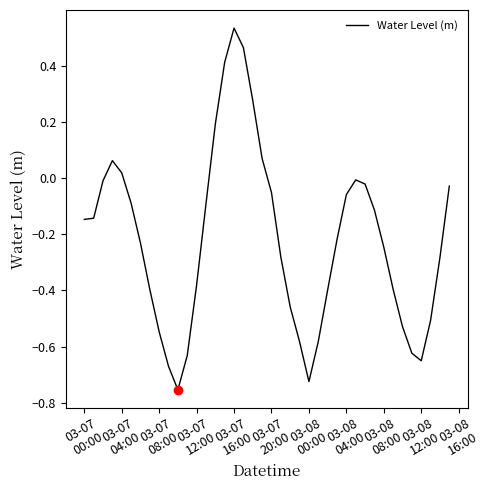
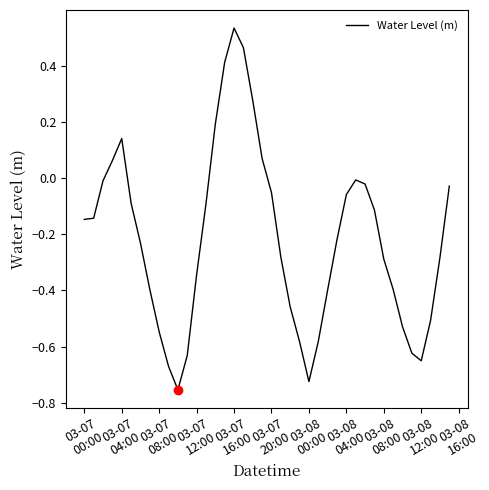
Water Level (m), 03-07 04:00: 0.02 -> 0.14
Water Level (m), 03-07 12:00: -0.38 -> -0.34
Water Level (m), 03-08 08:00: -0.25 -> -0.29
